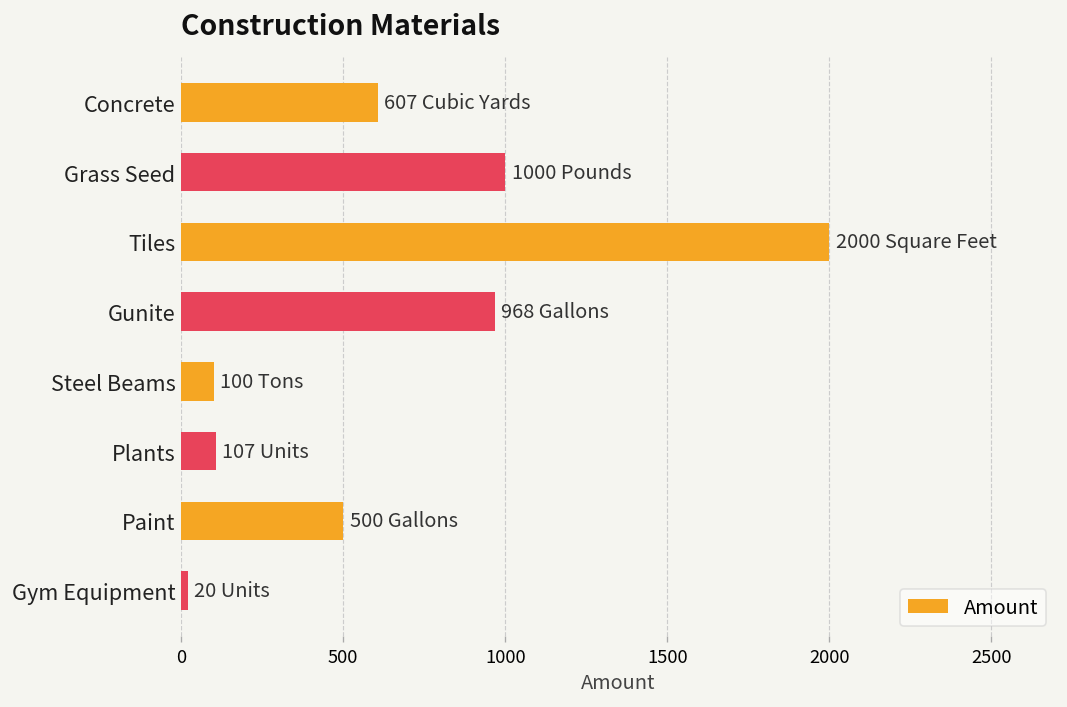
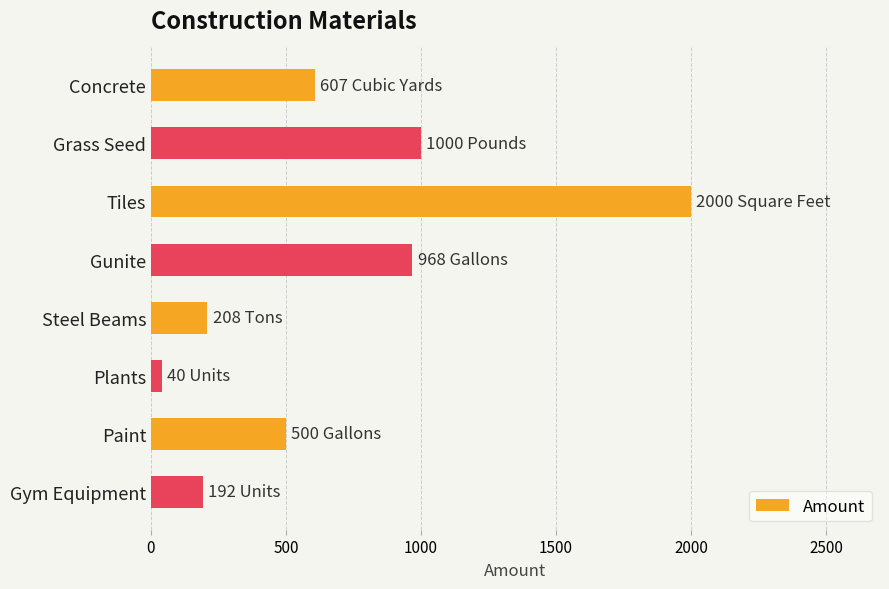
Steel Beams: 100 -> 208
Plants: 107 -> 40
Gym Equipment: 20 -> 192
